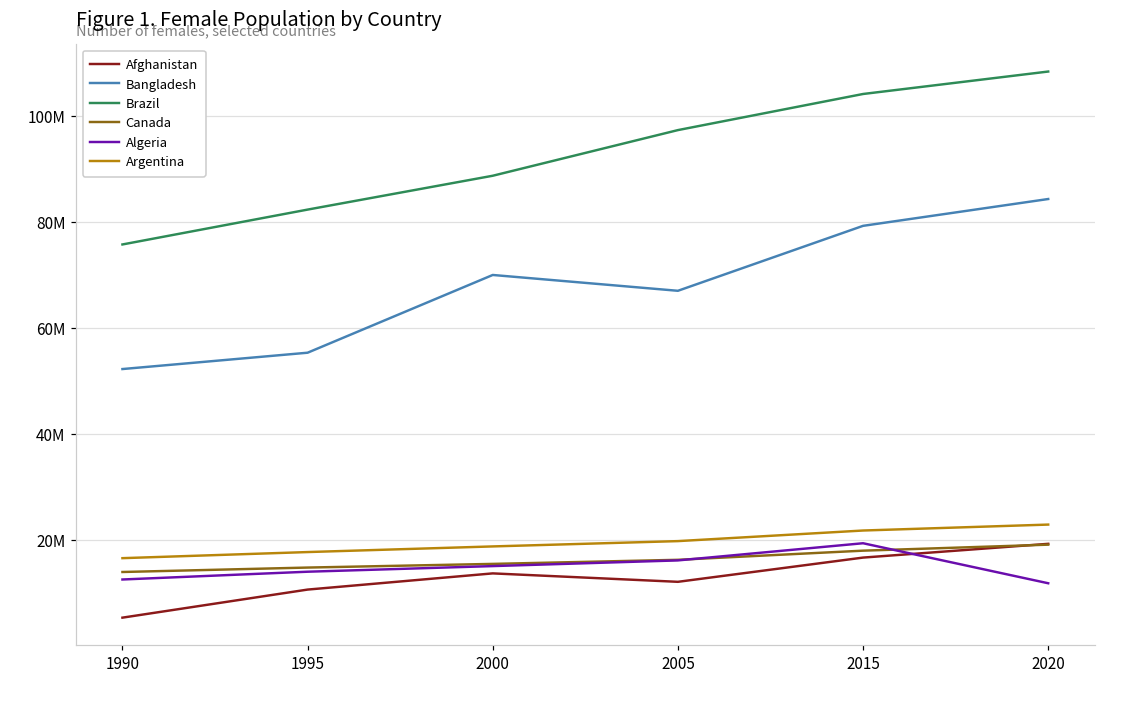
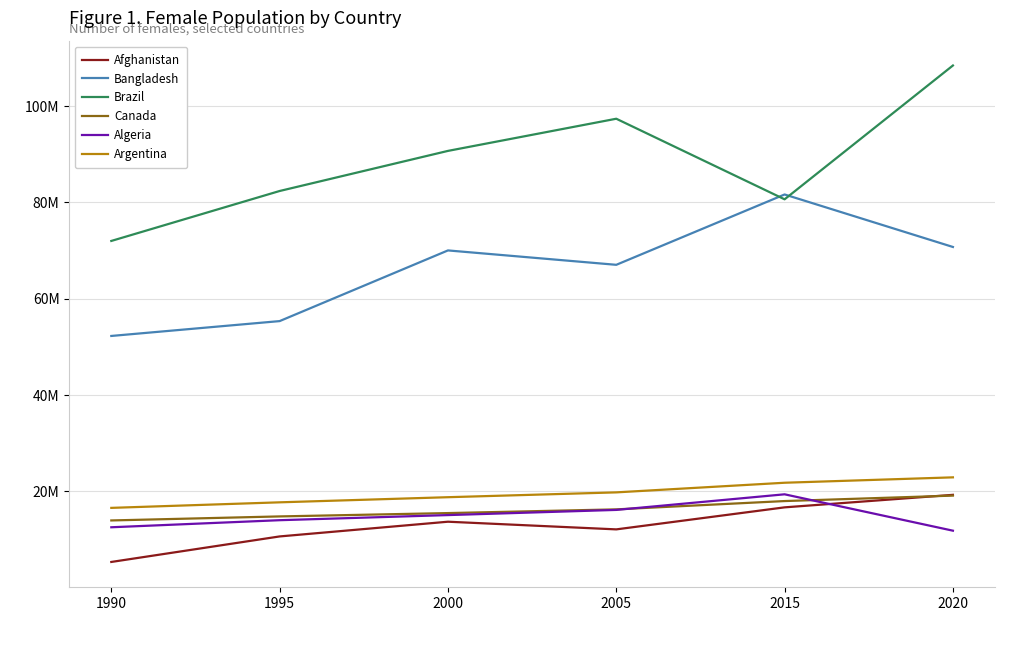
Brazil, 1990: 76000000 -> 72000000
Brazil, 2000: 89000000 -> 91000000
Bangladesh, 2015: 79000000 -> 82000000
Brazil, 2015: 104000000 -> 81000000
Bangladesh, 2020: 84000000 -> 71000000
